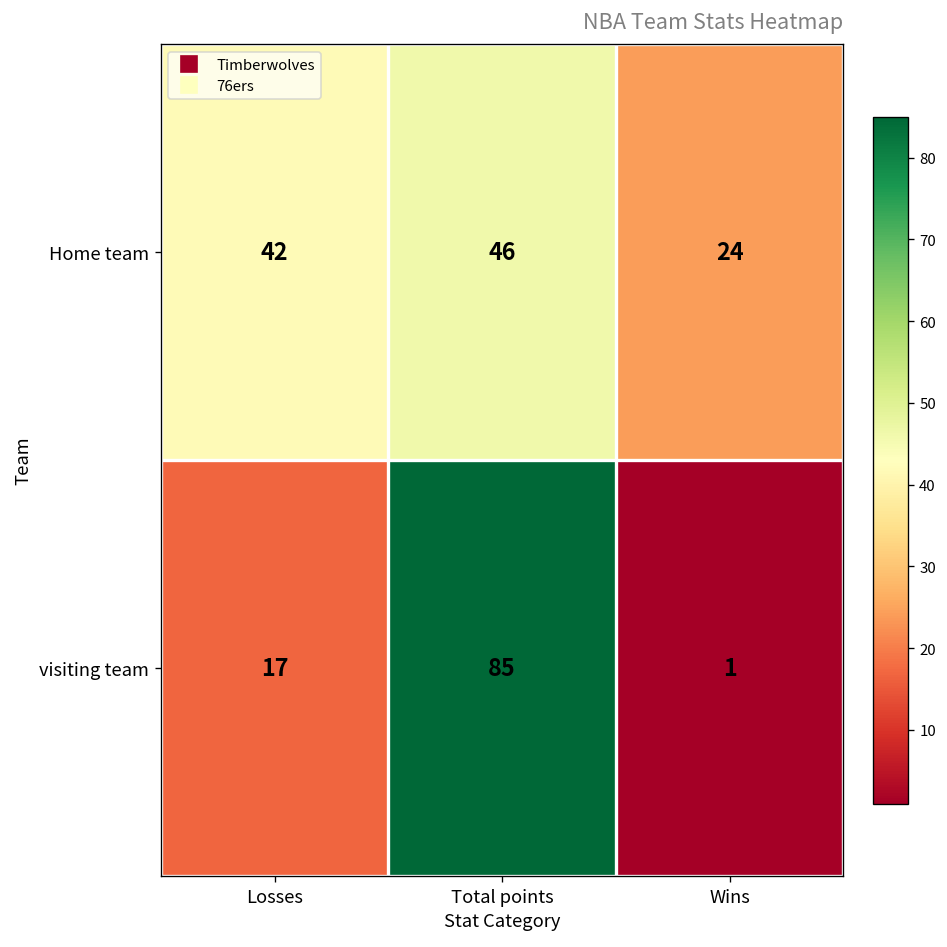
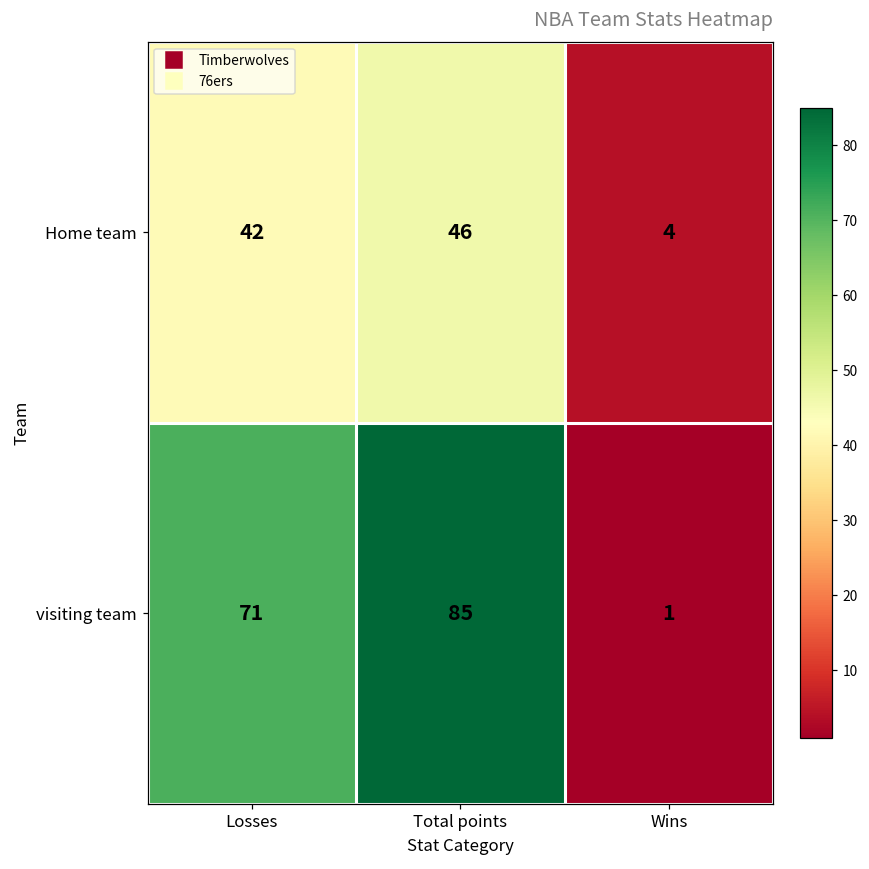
Home team, Wins: 24 -> 4
visiting team, Losses: 17 -> 71
